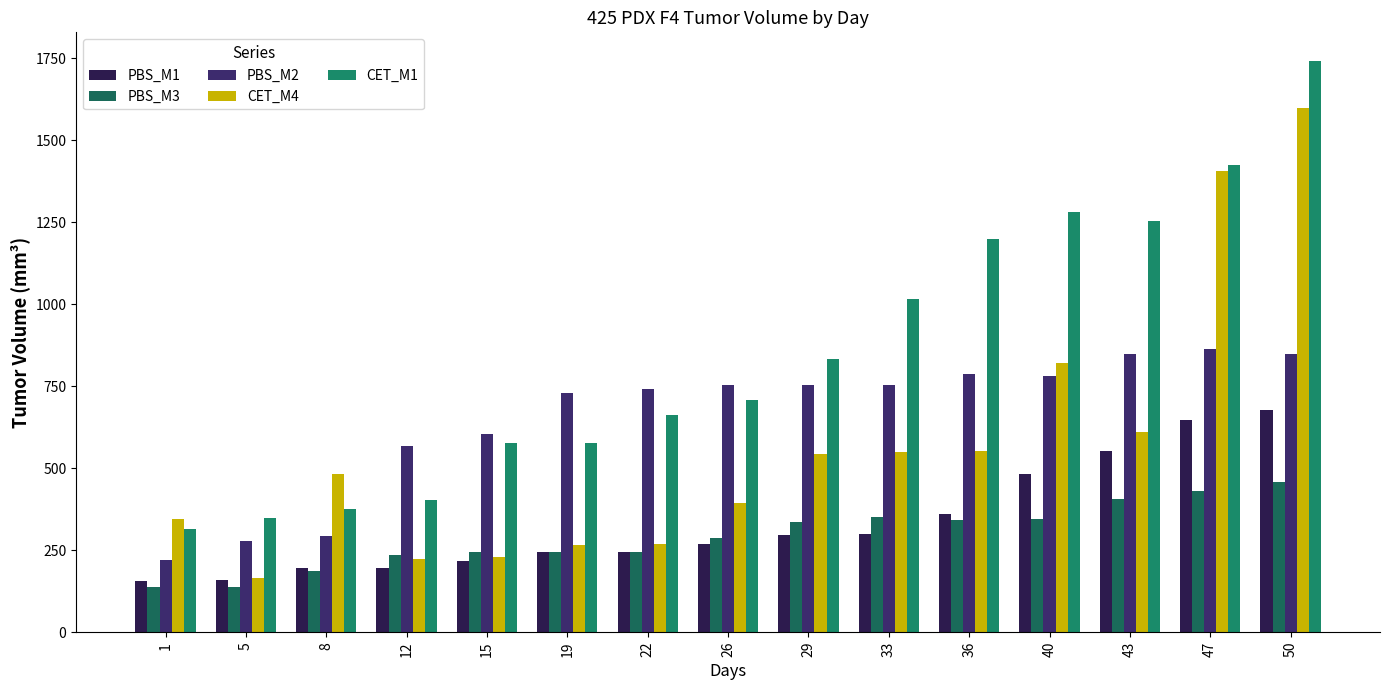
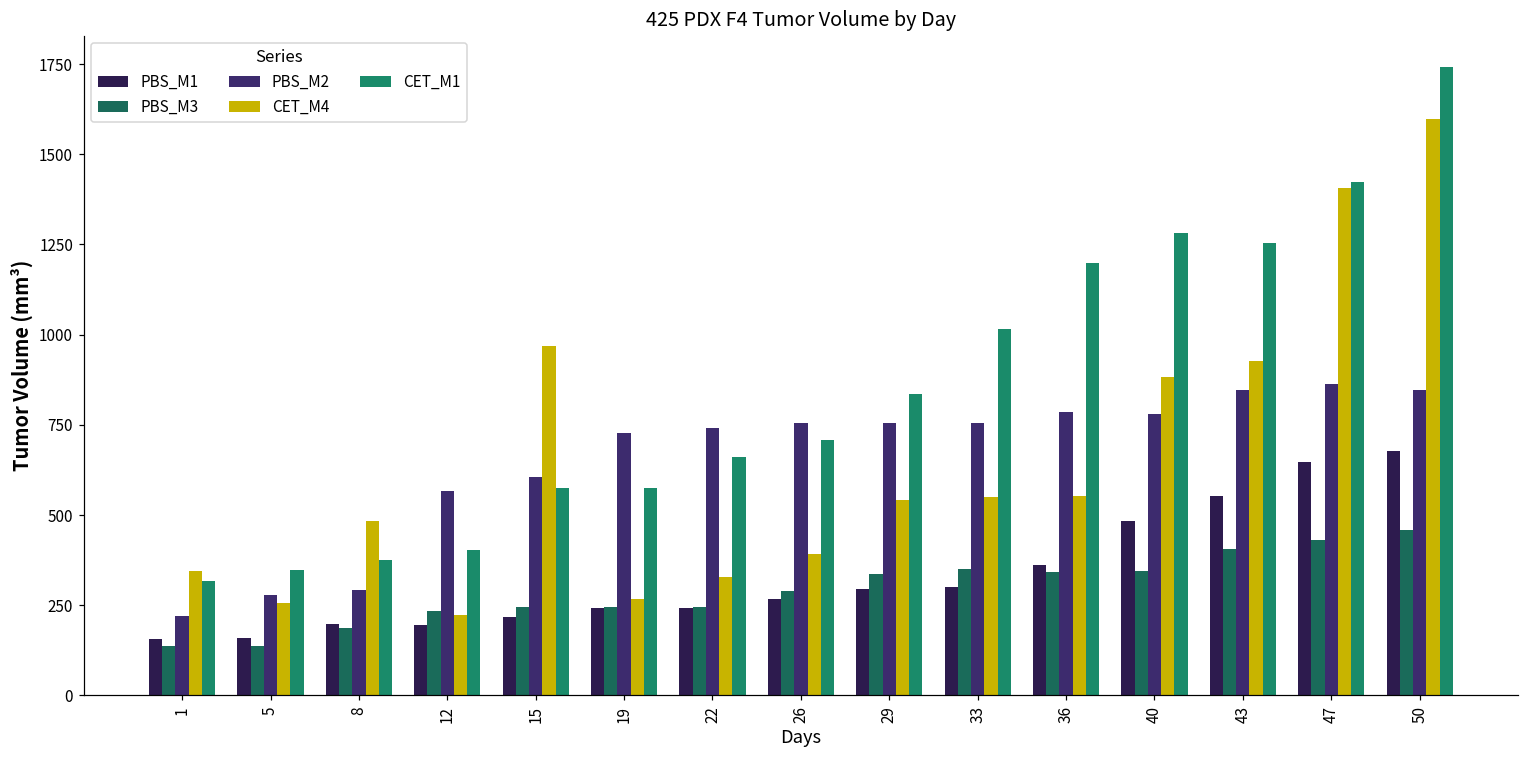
CET_M4, 5: 160 -> 260
CET_M4, 15: 230 -> 970
CET_M4, 22: 270 -> 330
CET_M4, 40: 820 -> 880
CET_M4, 43: 610 -> 930
